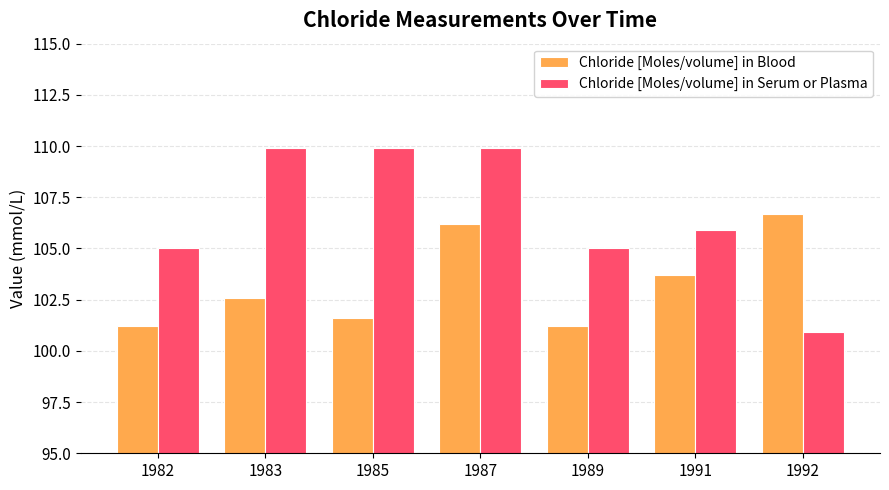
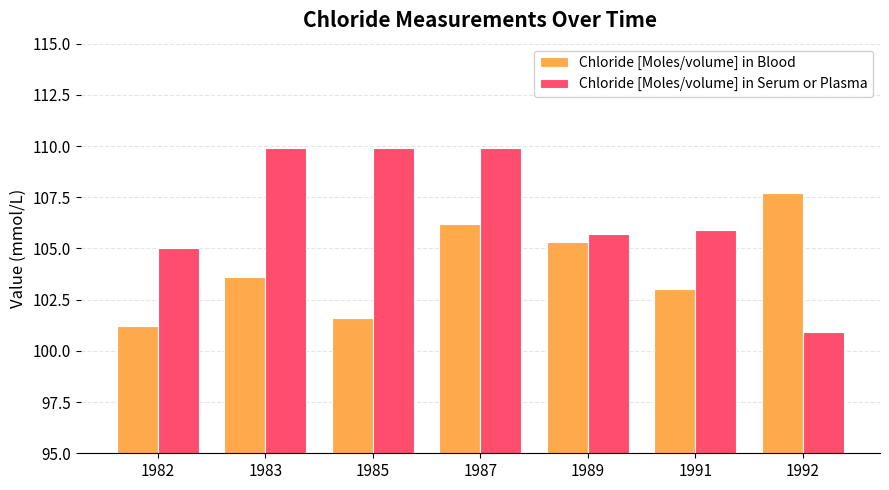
Chloride [Moles/volume] in Blood, 1983: 102.6 -> 103.6
Chloride [Moles/volume] in Blood, 1989: 101.2 -> 105.3
Chloride [Moles/volume] in Serum or Plasma, 1989: 105.0 -> 105.7
Chloride [Moles/volume] in Blood, 1991: 103.7 -> 103.0
Chloride [Moles/volume] in Blood, 1992: 106.7 -> 107.7
